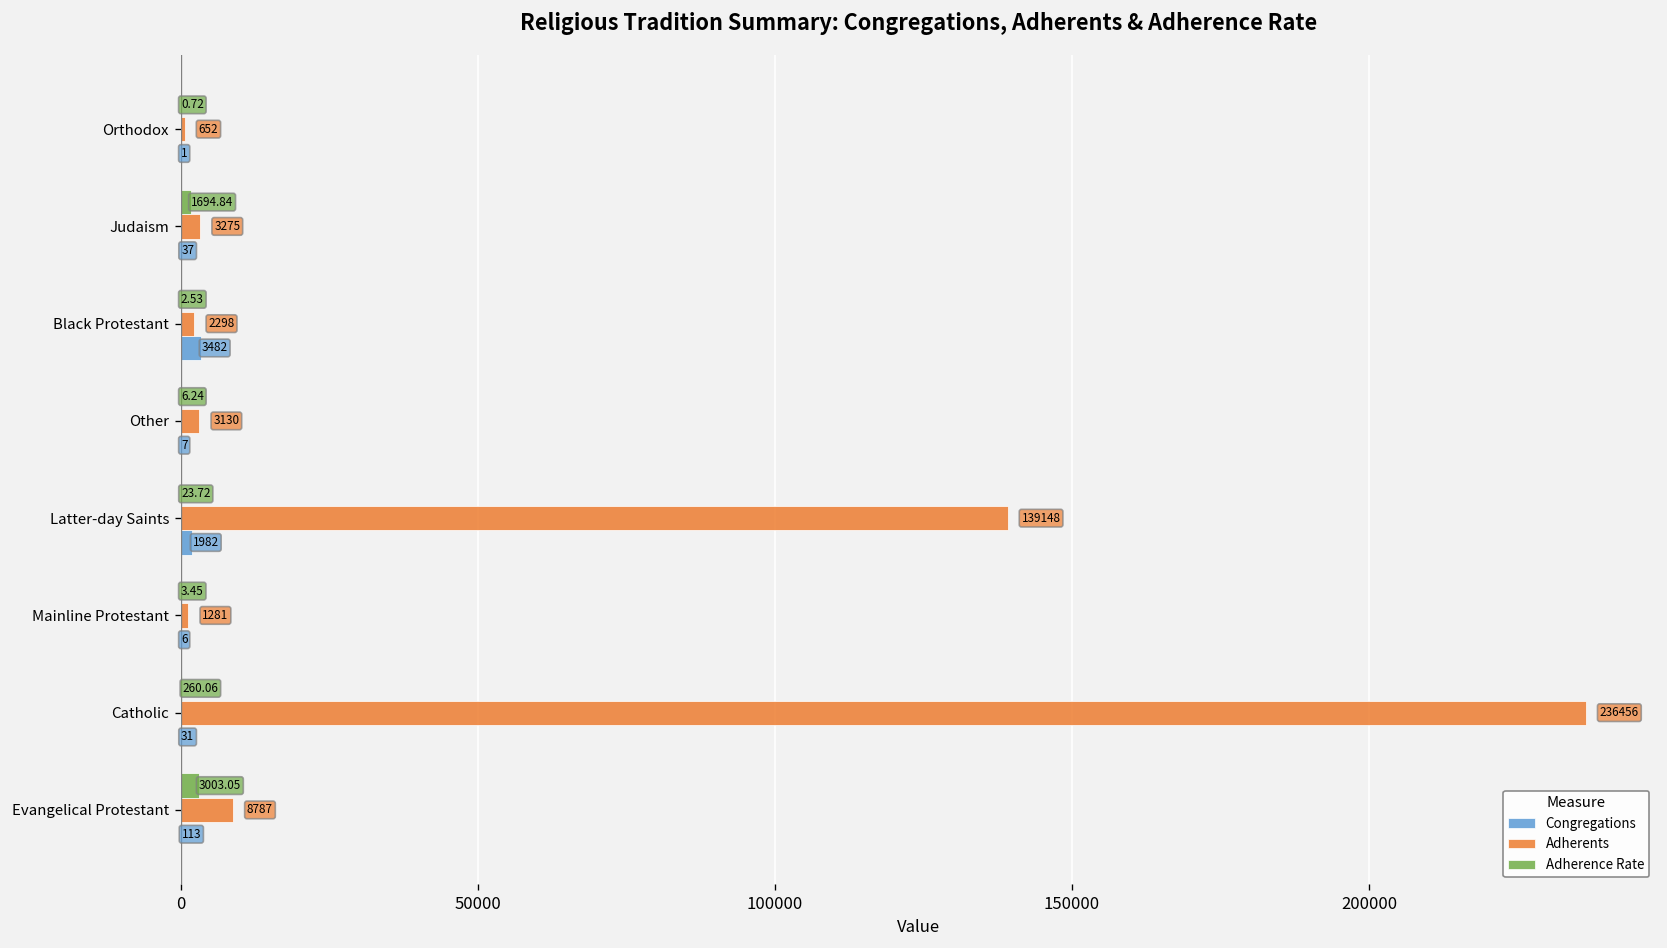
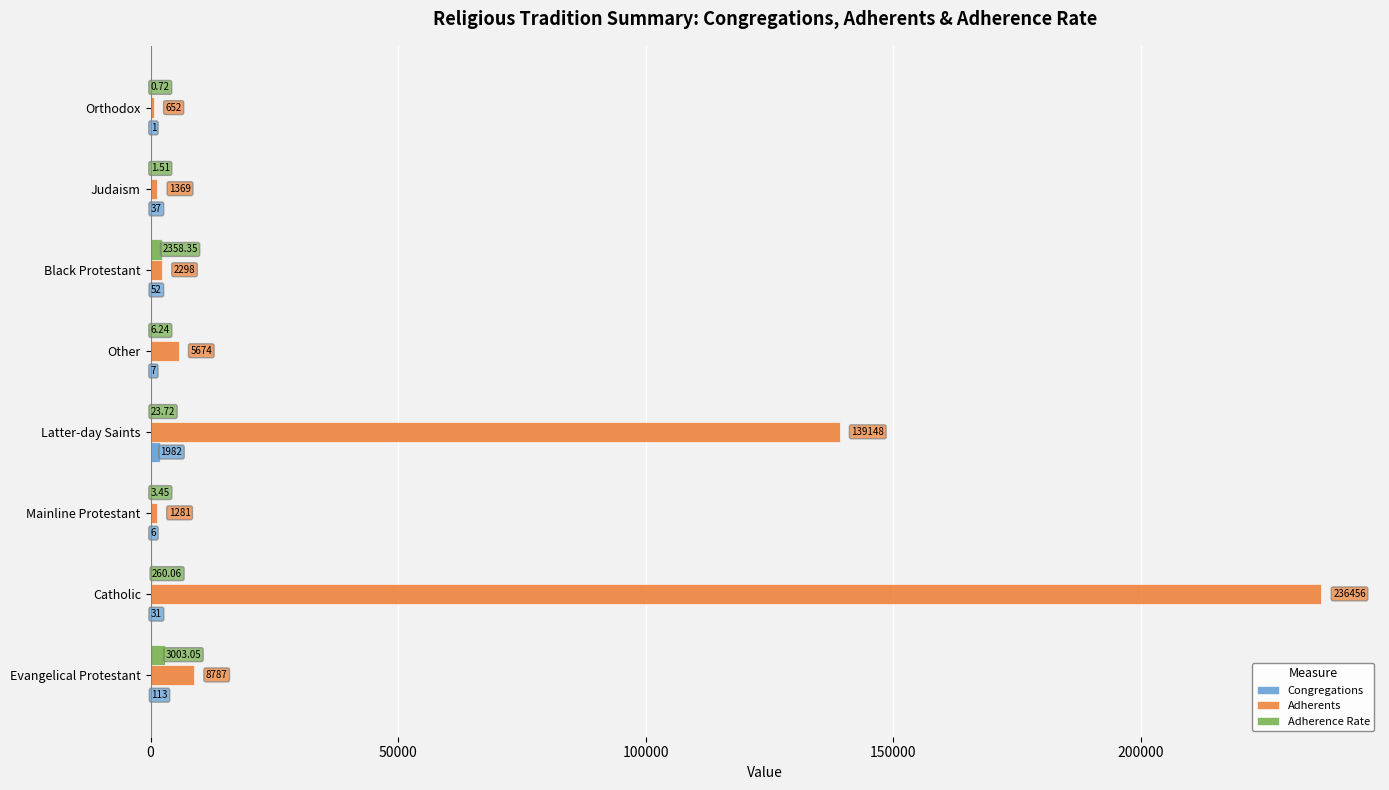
Adherence Rate, Judaism: 1694.84 -> 1.51
Adherents, Judaism: 3275 -> 1369
Adherence Rate, Black Protestant: 2.53 -> 2358.35
Congregations, Black Protestant: 3482 -> 52
Adherents, Other: 3130 -> 5674
